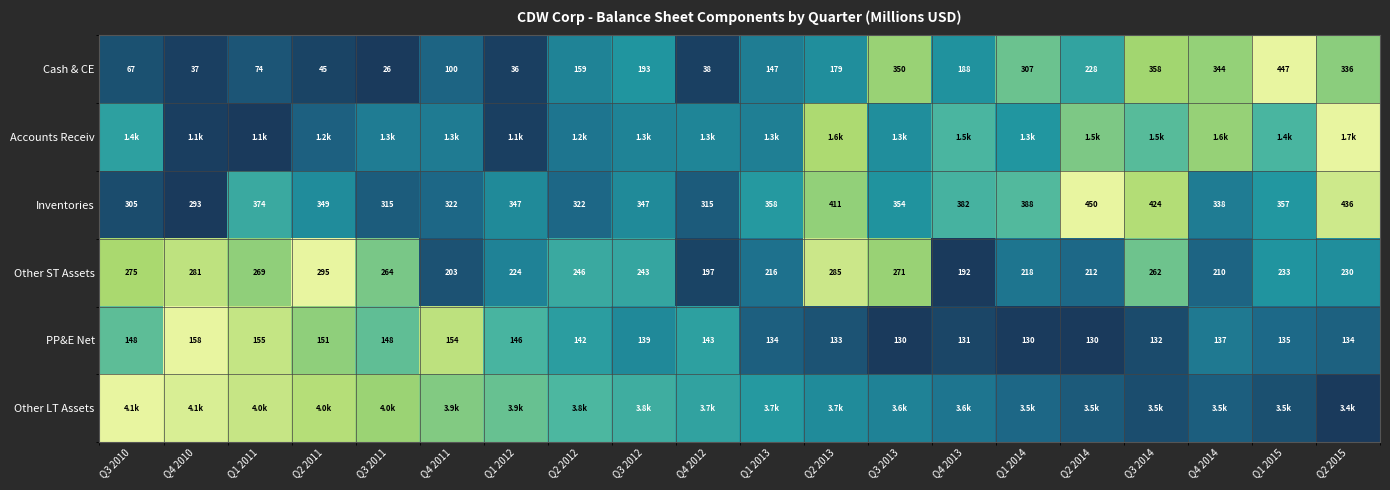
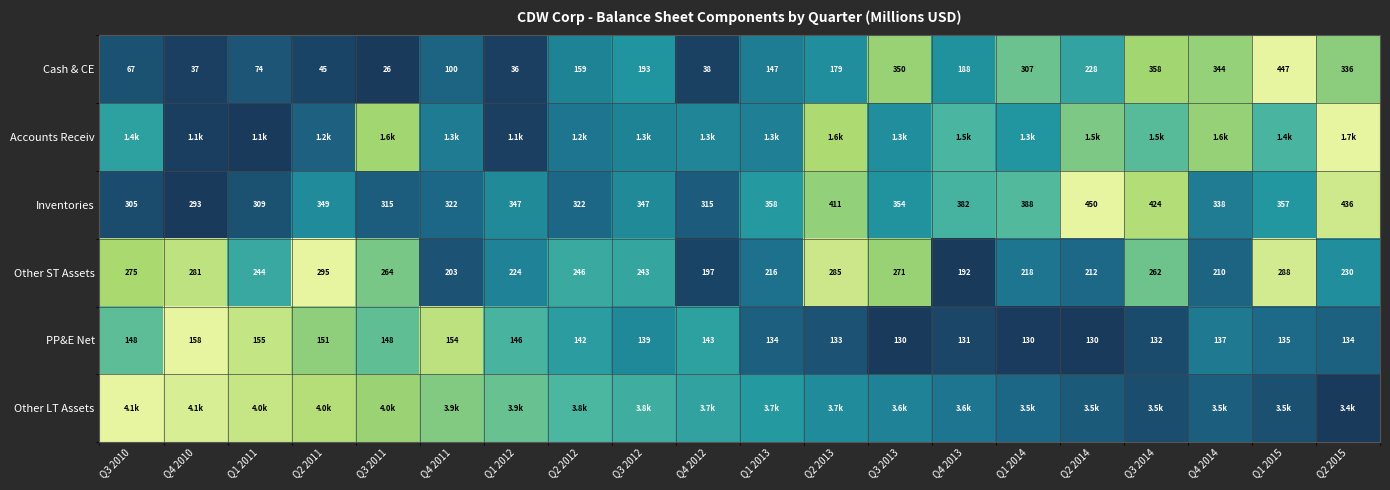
Accounts Receiv, Q3 2011: 1.3k -> 1.6k
Inventories, Q1 2011: 374 -> 309
Other ST Assets, Q1 2011: 269 -> 244
Other ST Assets, Q1 2015: 233 -> 288
